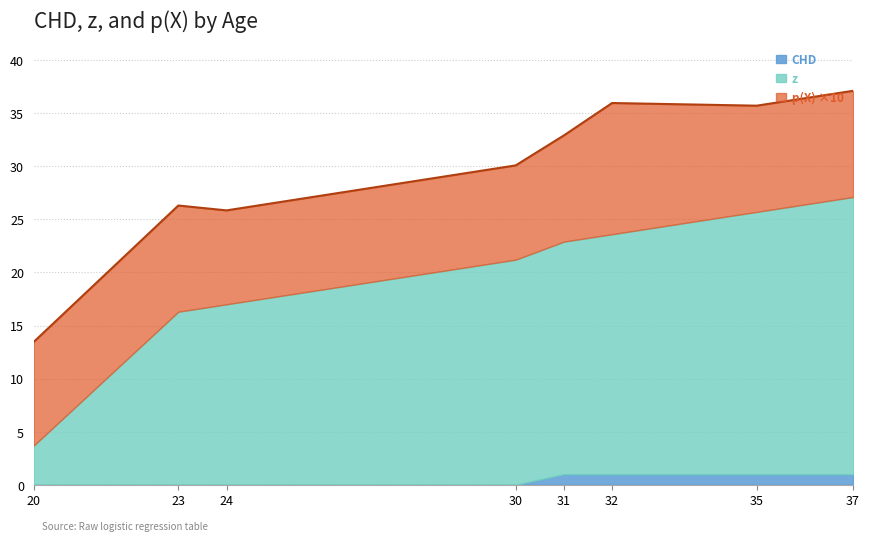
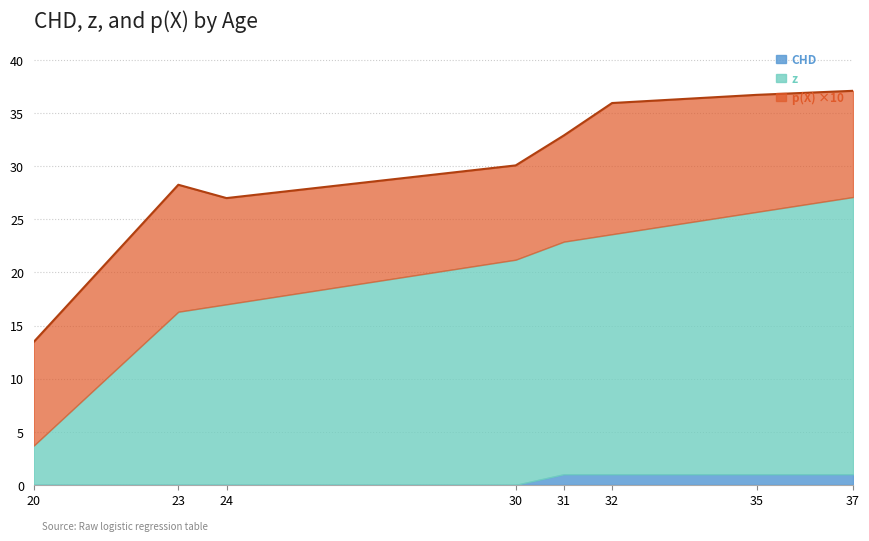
p(X) ×10, 23: 10.0 -> 12.0
p(X) ×10, 24: 8.8 -> 10.0
p(X) ×10, 35: 10.0 -> 11.0
